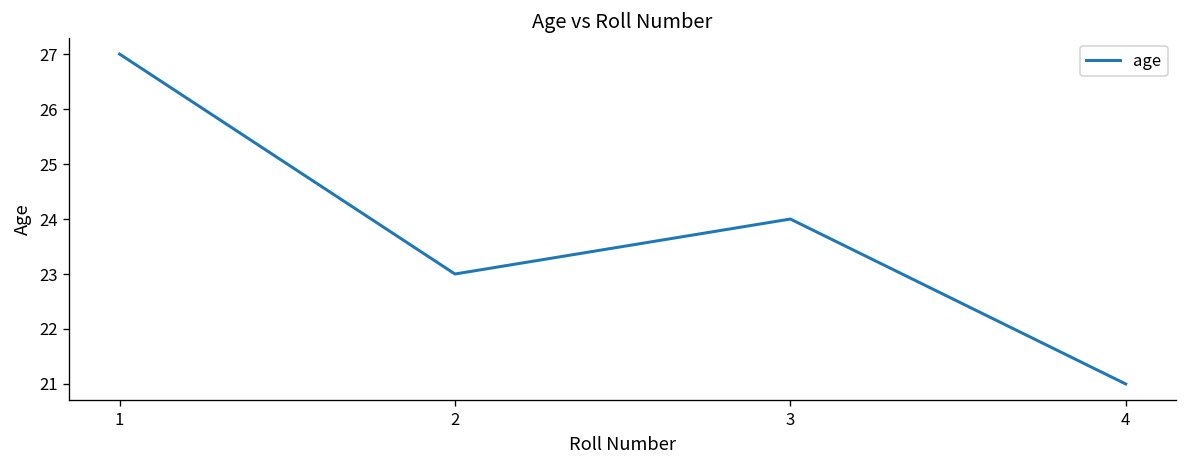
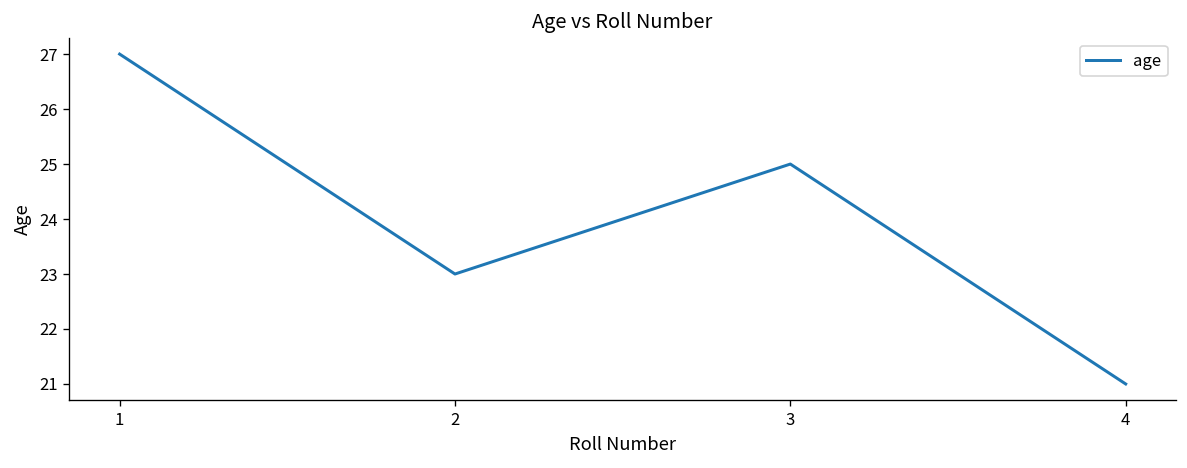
3: 24 -> 25
